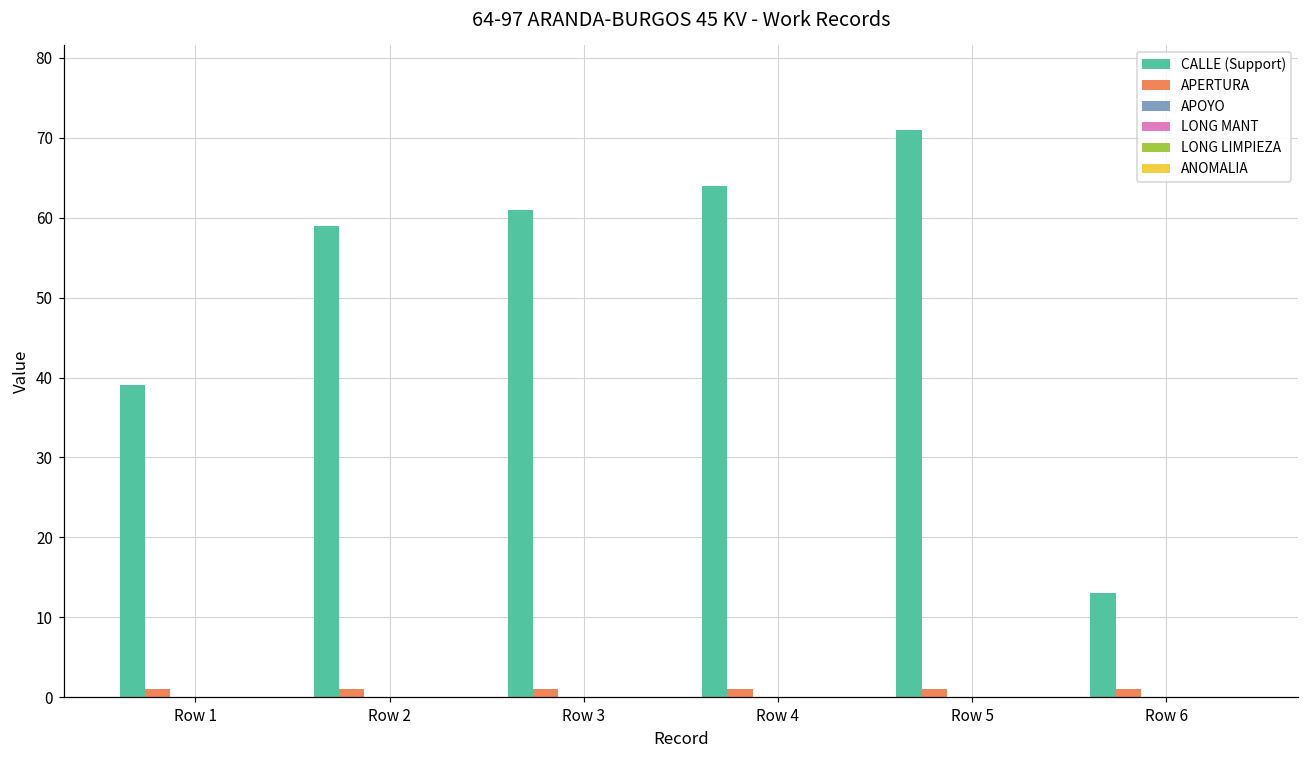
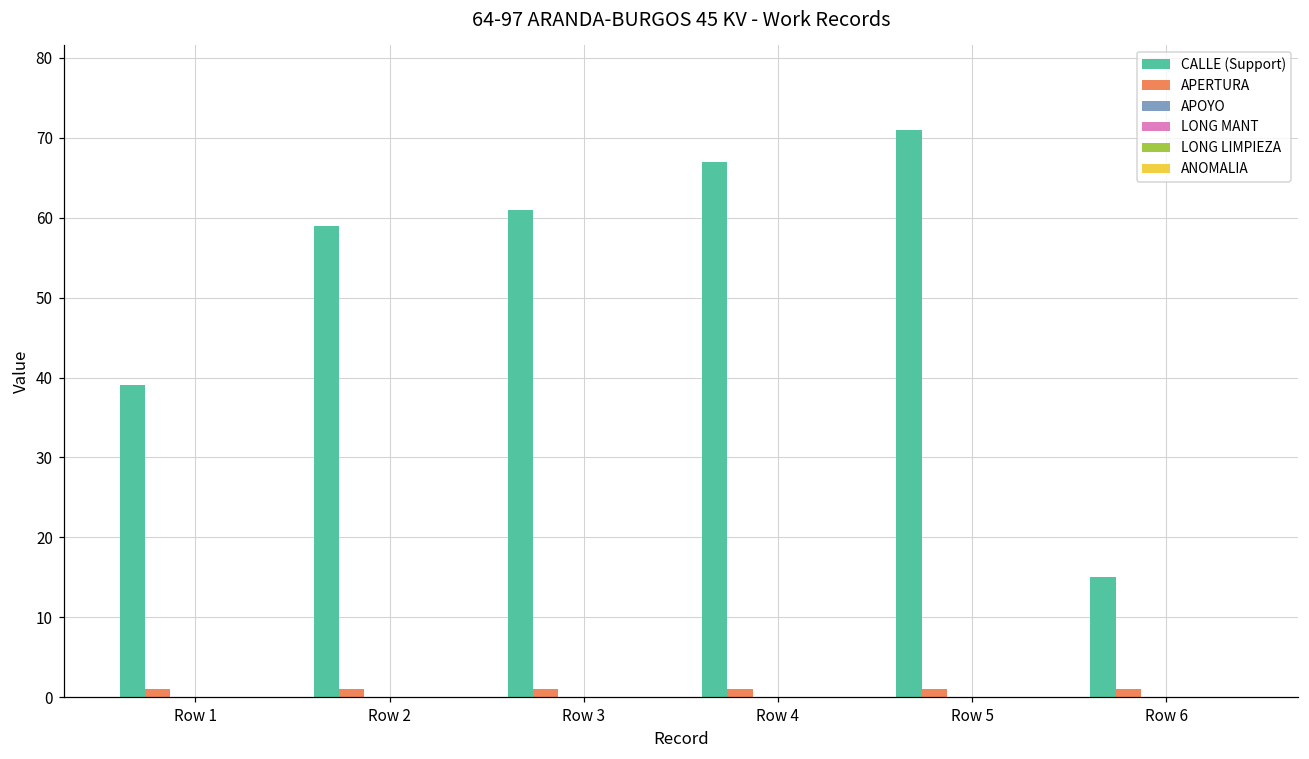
CALLE (Support), Row 4: 64 -> 67
CALLE (Support), Row 6: 13 -> 15
